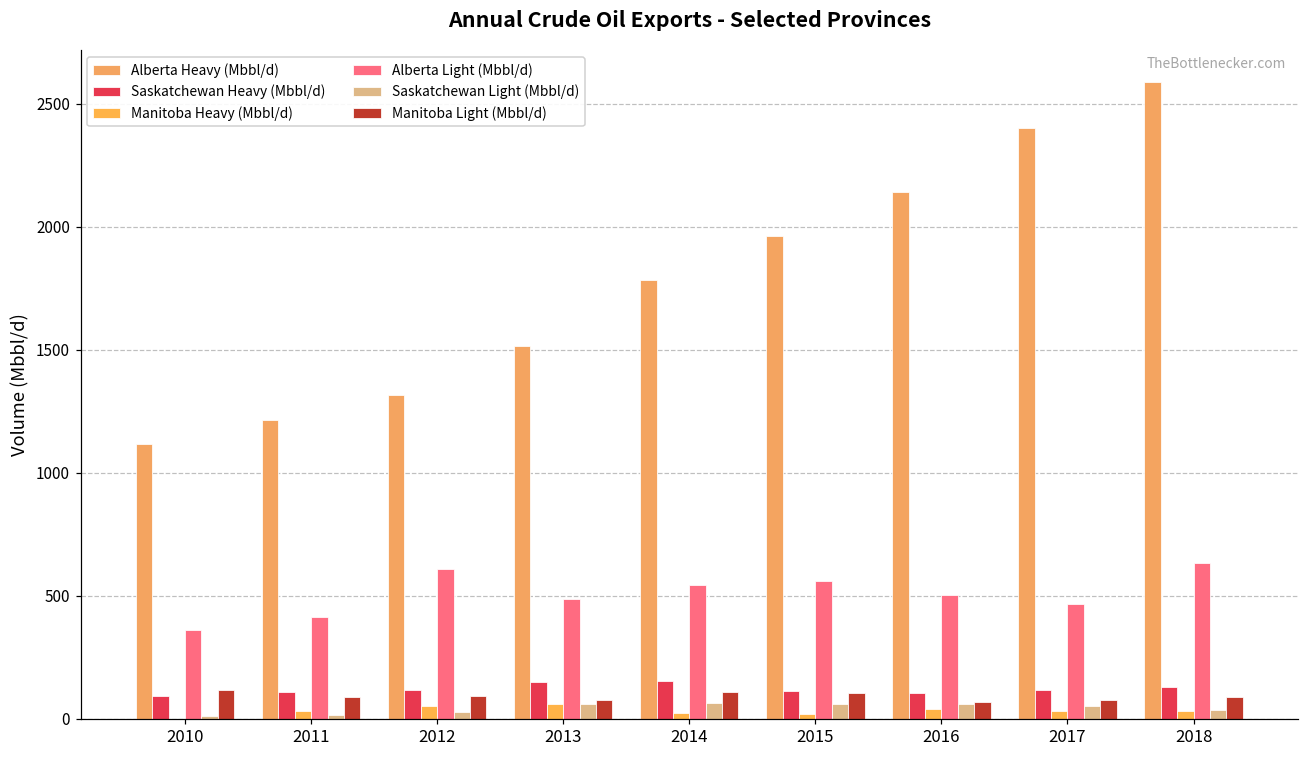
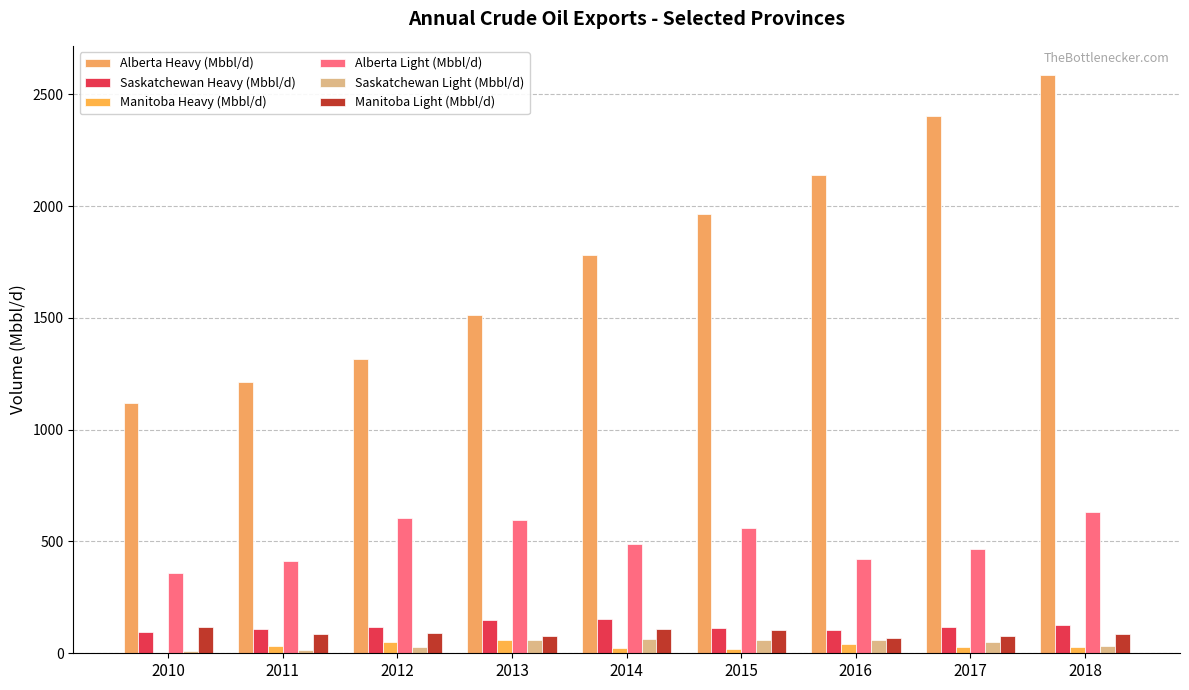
Alberta Light (Mbbl/d), 2013: 490 -> 600
Alberta Light (Mbbl/d), 2014: 540 -> 490
Alberta Light (Mbbl/d), 2016: 500 -> 420
